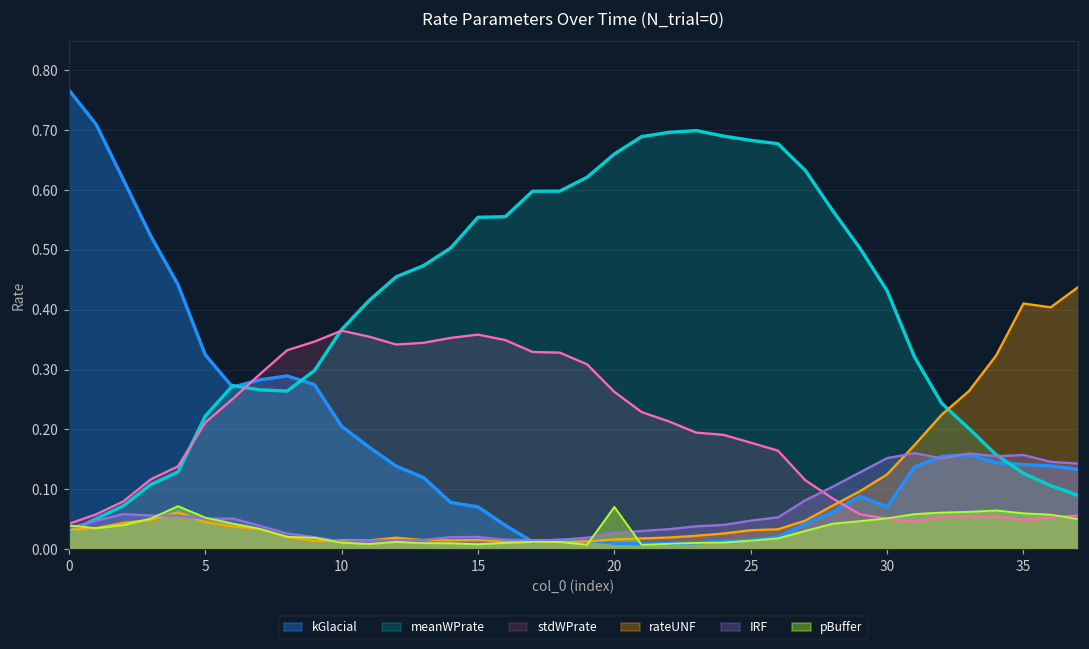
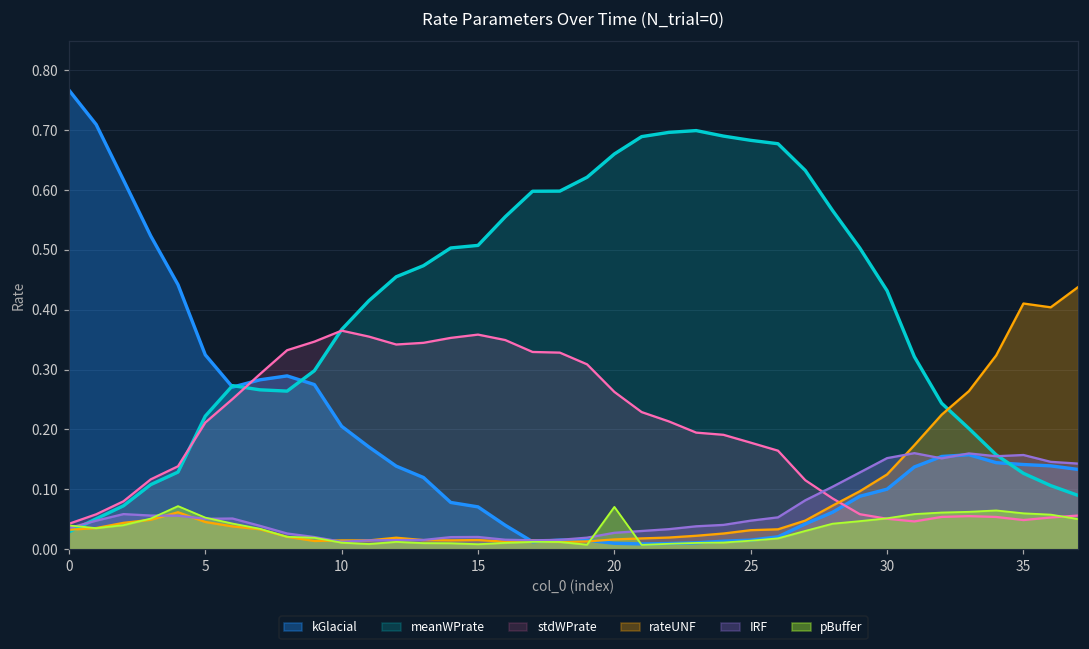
meanWPrate, 15: 0.55 -> 0.51
kGlacial, 30: 0.07 -> 0.10
